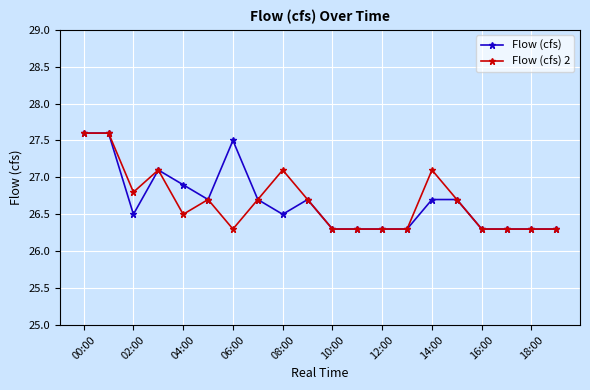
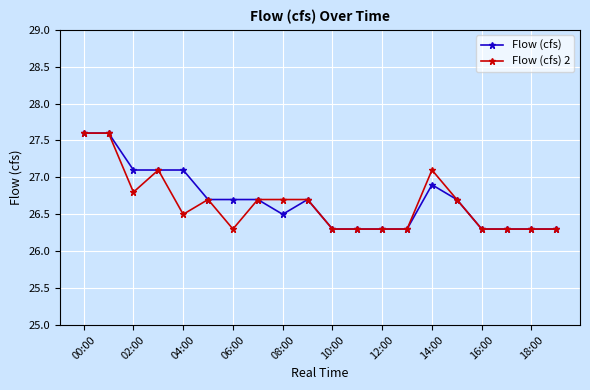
Flow (cfs), 02:00: 26.5 -> 27.1
Flow (cfs), 04:00: 26.9 -> 27.1
Flow (cfs), 06:00: 27.5 -> 26.7
Flow (cfs) 2, 08:00: 27.1 -> 26.7
Flow (cfs), 14:00: 26.7 -> 26.9
